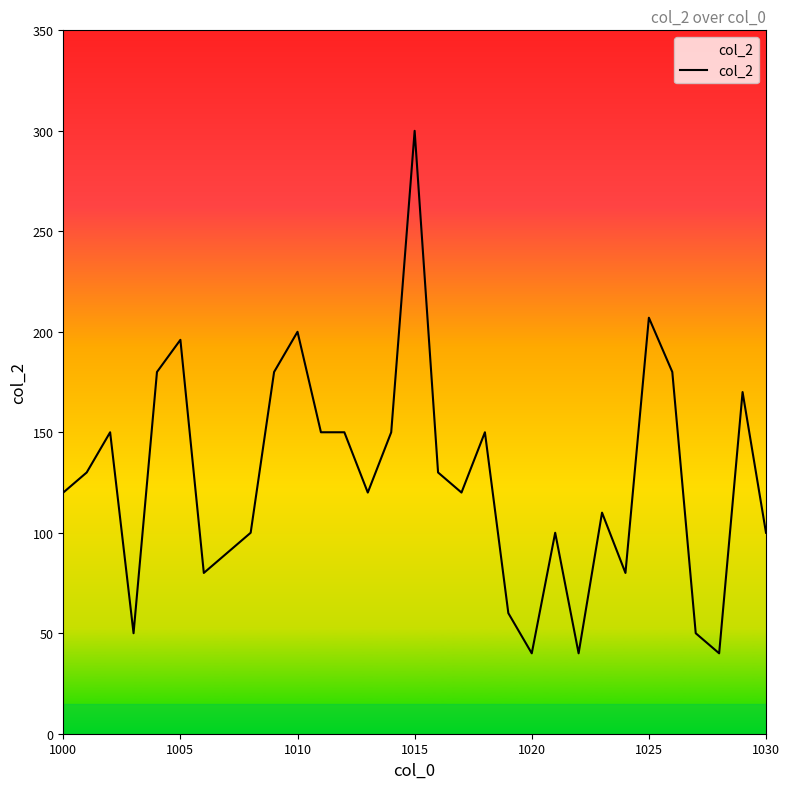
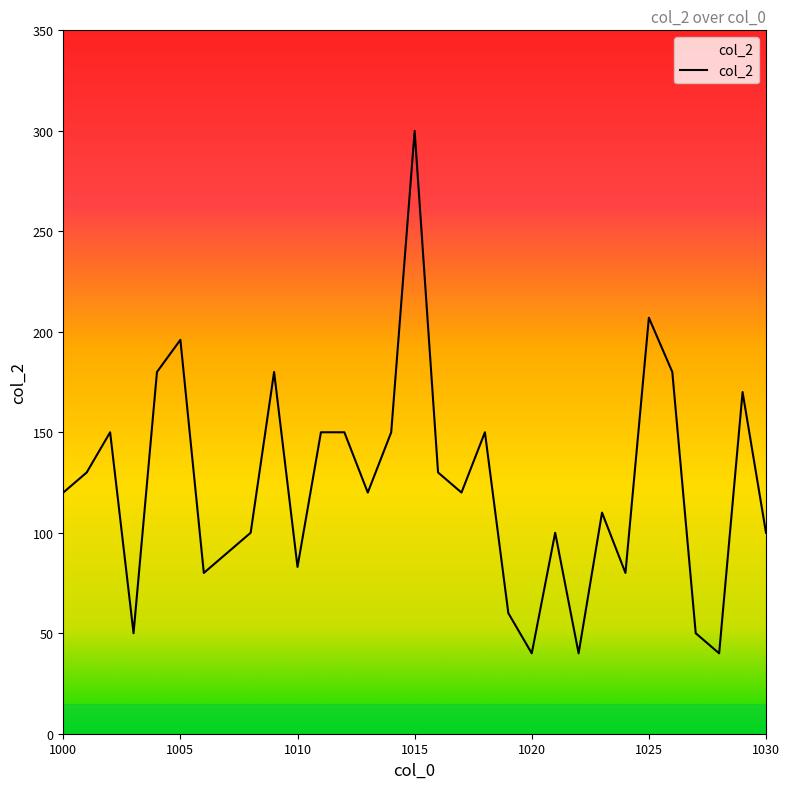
1010: 200 -> 83
